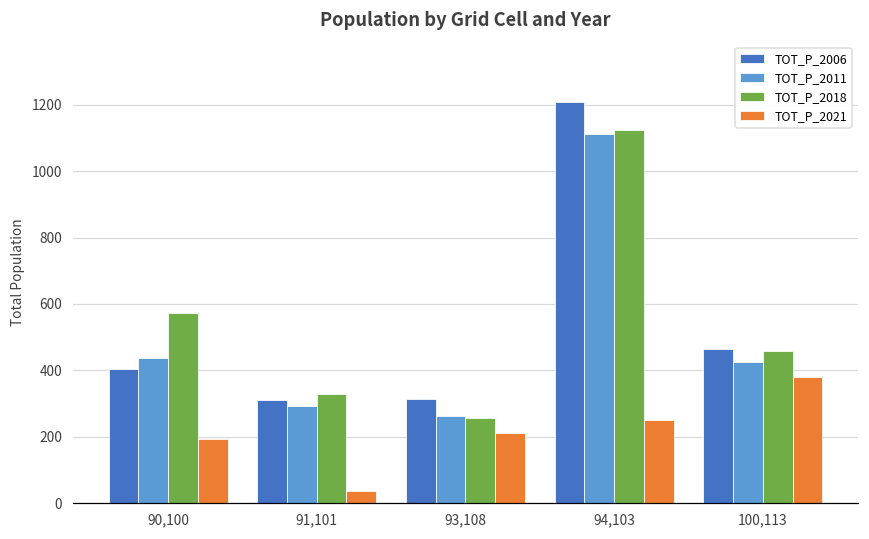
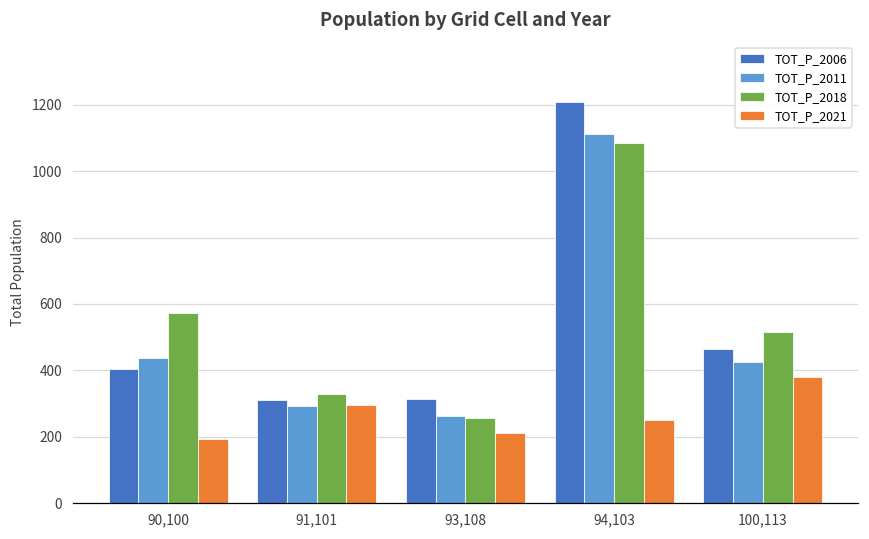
TOT_P_2021, 91,101: 40 -> 290
TOT_P_2018, 94,103: 1120 -> 1090
TOT_P_2018, 100,113: 460 -> 520
